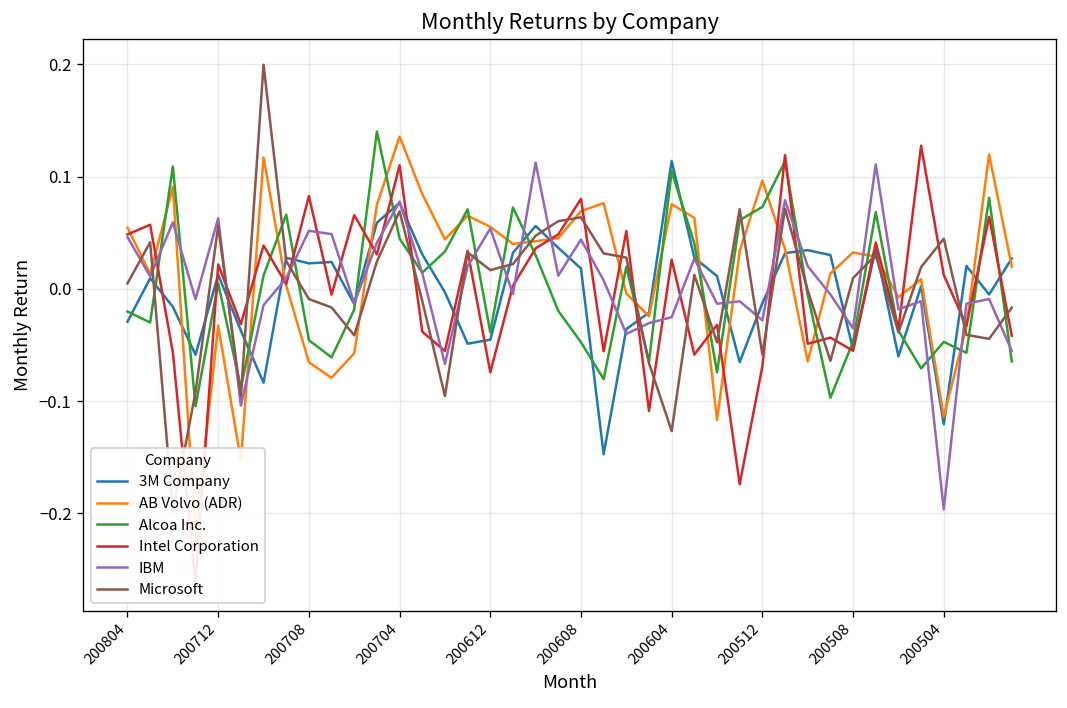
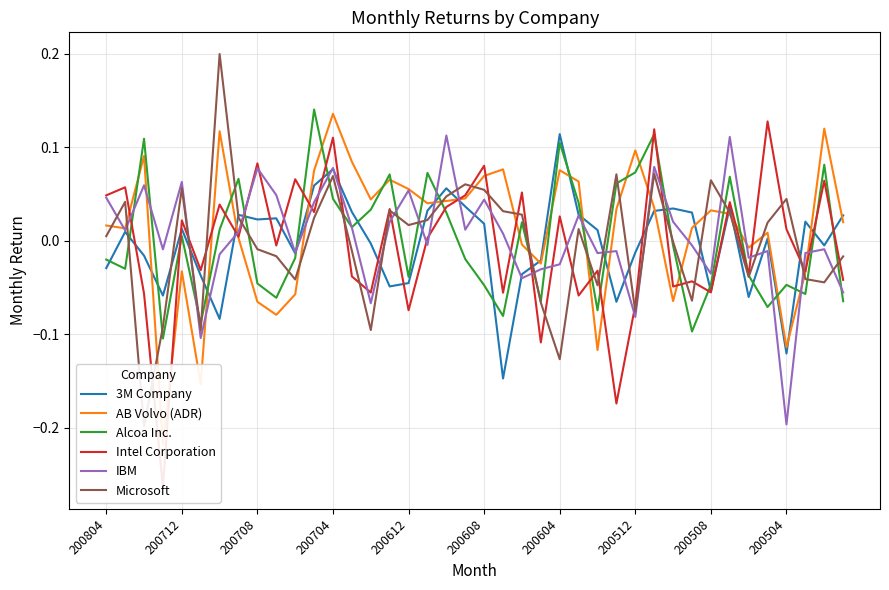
AB Volvo (ADR), 200804: 0.05 -> 0.02
IBM, 200708: 0.05 -> 0.08
Microsoft, 200608: 0.06 -> 0.05
IBM, 200512: -0.03 -> -0.08
Microsoft, 200512: -0.06 -> -0.08
Microsoft, 200508: 0.01 -> 0.06
